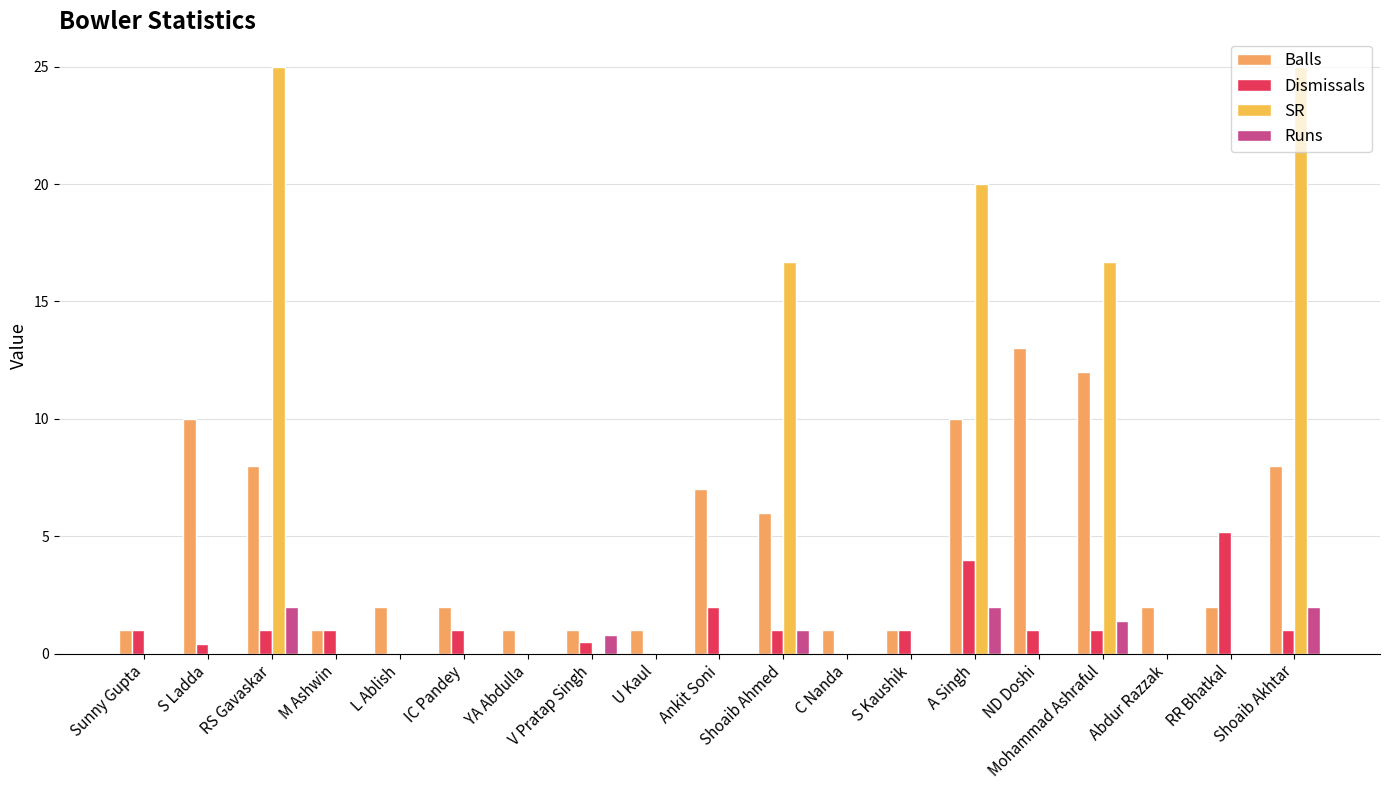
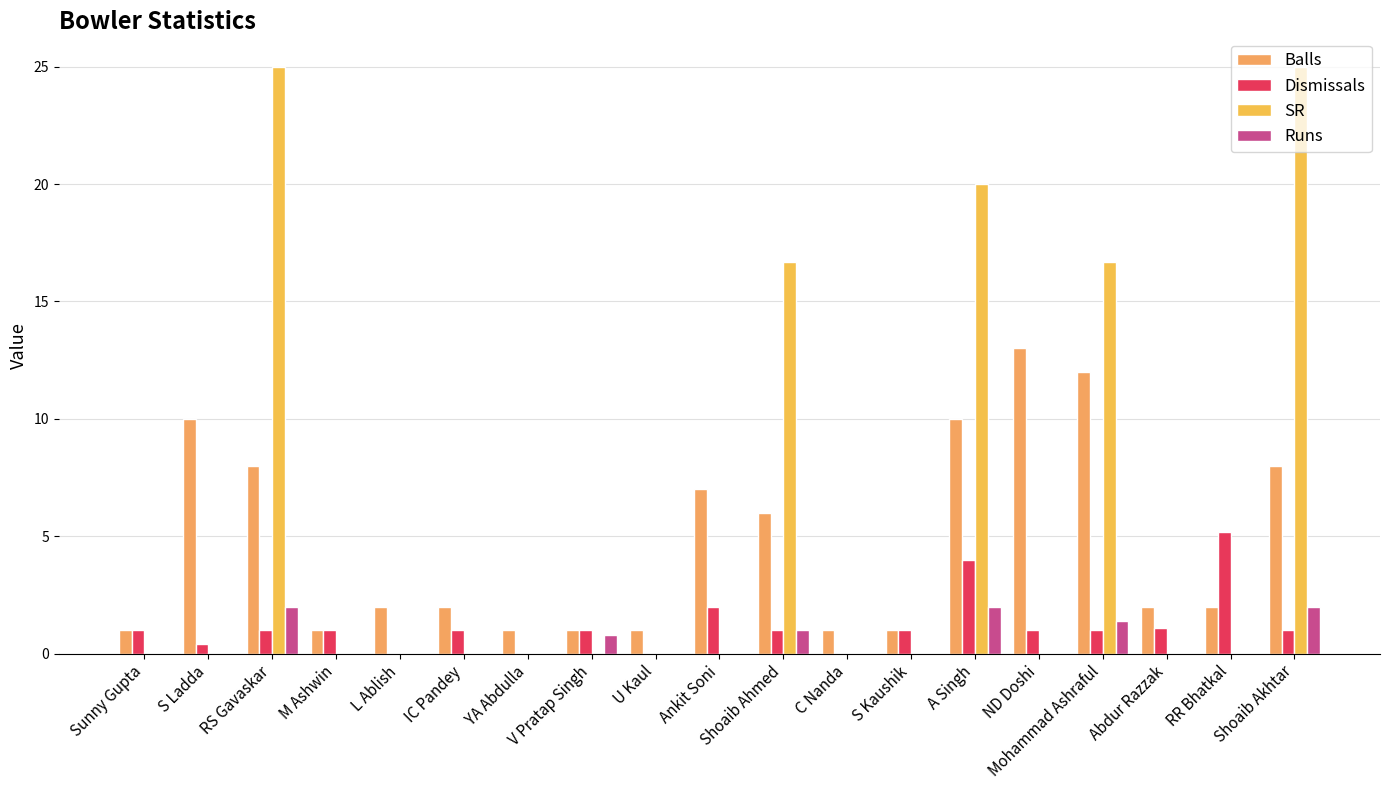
Dismissals, V Pratap Singh: 0.5 -> 1.0
Dismissals, Abdur Razzak: 0.0 -> 1.1
